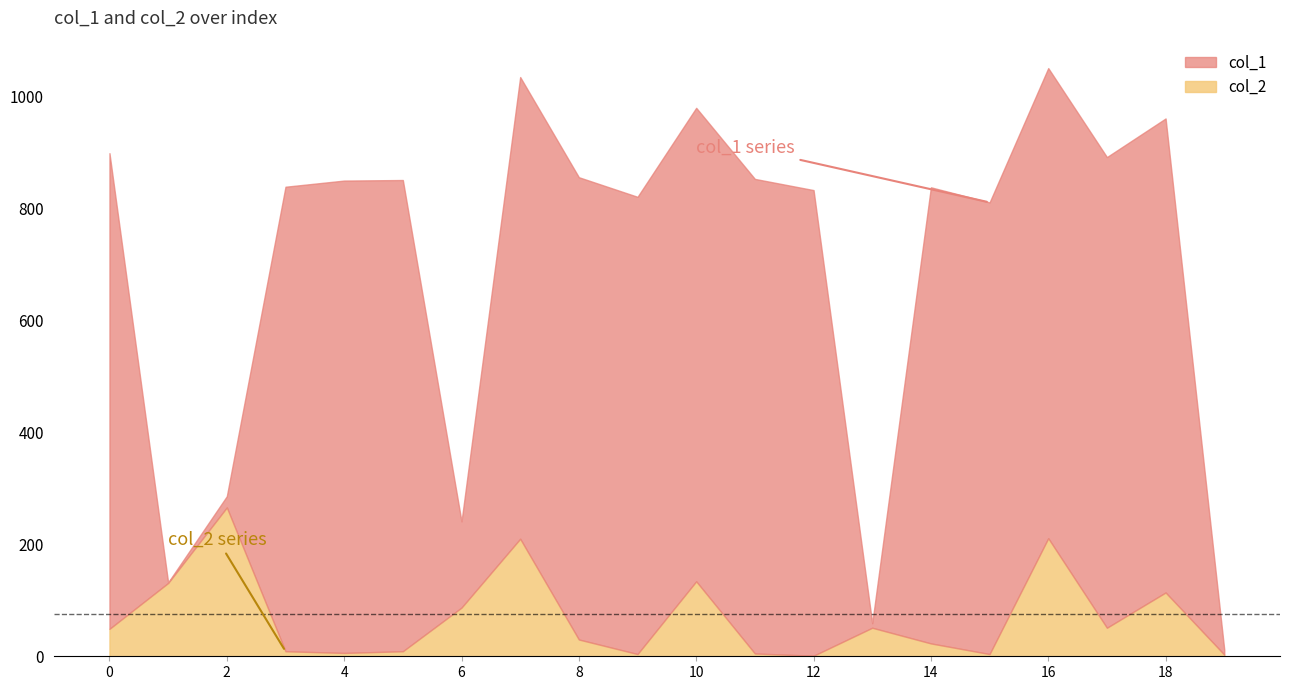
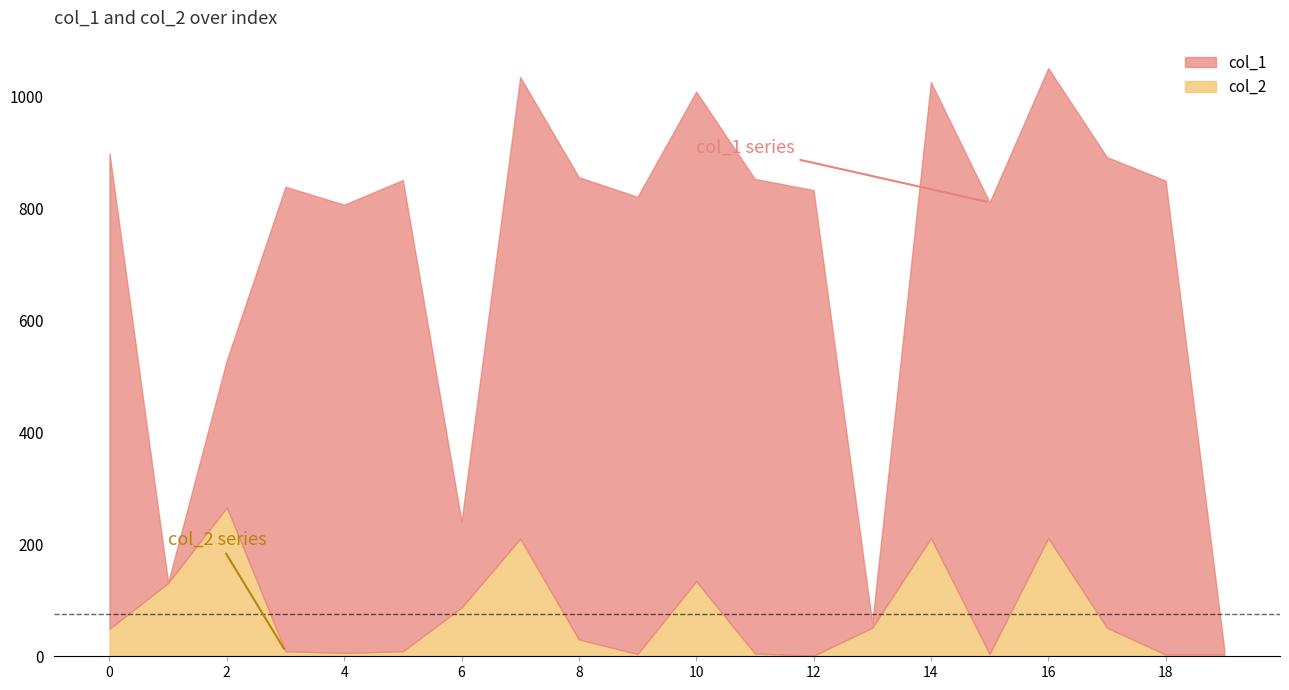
col_1, 2: 20 -> 260
col_1, 4: 840 -> 800
col_1, 10: 850 -> 880
col_2, 14: 20 -> 210
col_2, 18: 110 -> 0
